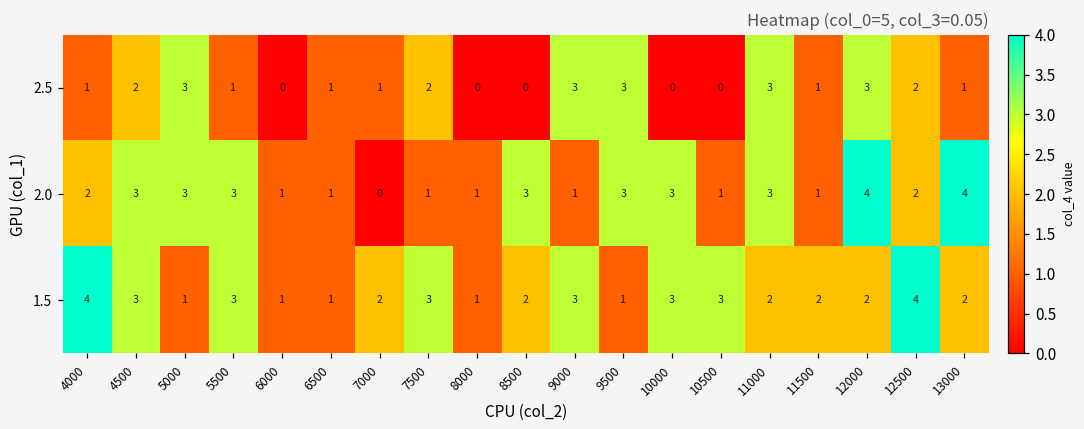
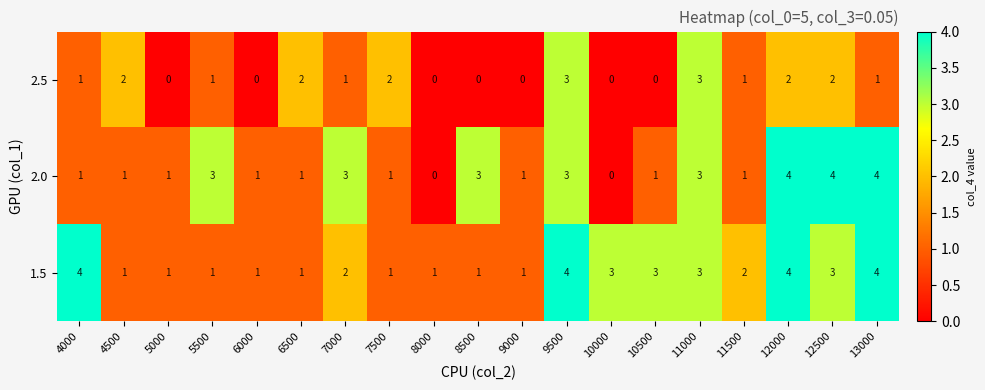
2.5, 5000: 3 -> 0
2.5, 6500: 1 -> 2
2.5, 9000: 3 -> 0
2.5, 12000: 3 -> 2
2.0, 4000: 2 -> 1
2.0, 4500: 3 -> 1
2.0, 5000: 3 -> 1
2.0, 7000: 0 -> 3
2.0, 8000: 1 -> 0
2.0, 10000: 3 -> 0
2.0, 12500: 2 -> 4
1.5, 4500: 3 -> 1
1.5, 5500: 3 -> 1
1.5, 7500: 3 -> 1
1.5, 8500: 2 -> 1
1.5, 9000: 3 -> 1
1.5, 9500: 1 -> 4
1.5, 11000: 2 -> 3
1.5, 12000: 2 -> 4
1.5, 12500: 4 -> 3
1.5, 13000: 2 -> 4
